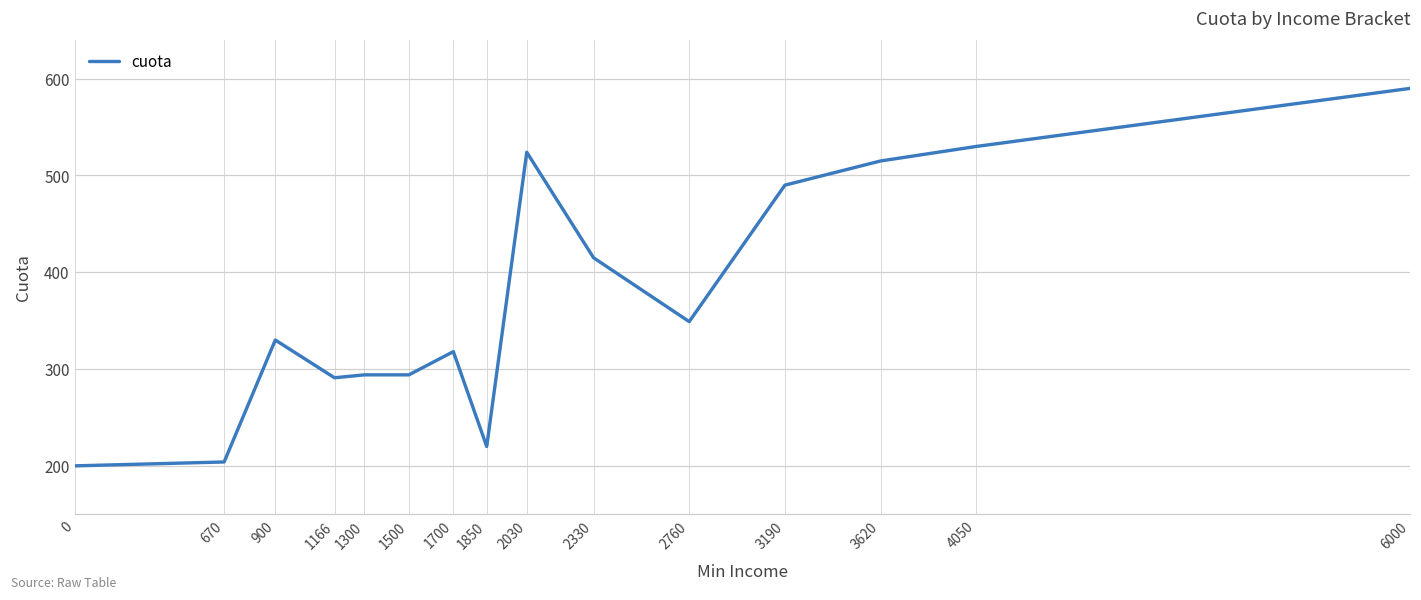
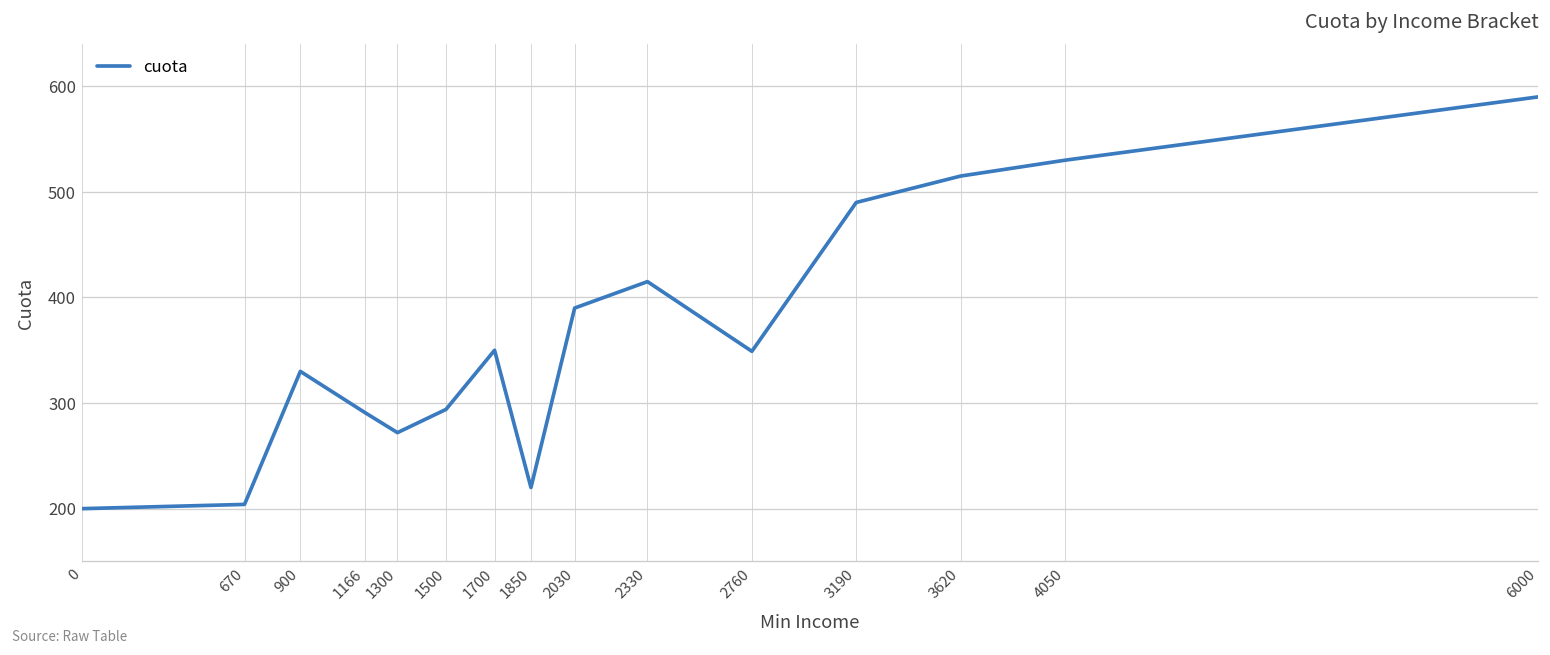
1300: 290 -> 270
1700: 320 -> 350
2030: 520 -> 390
